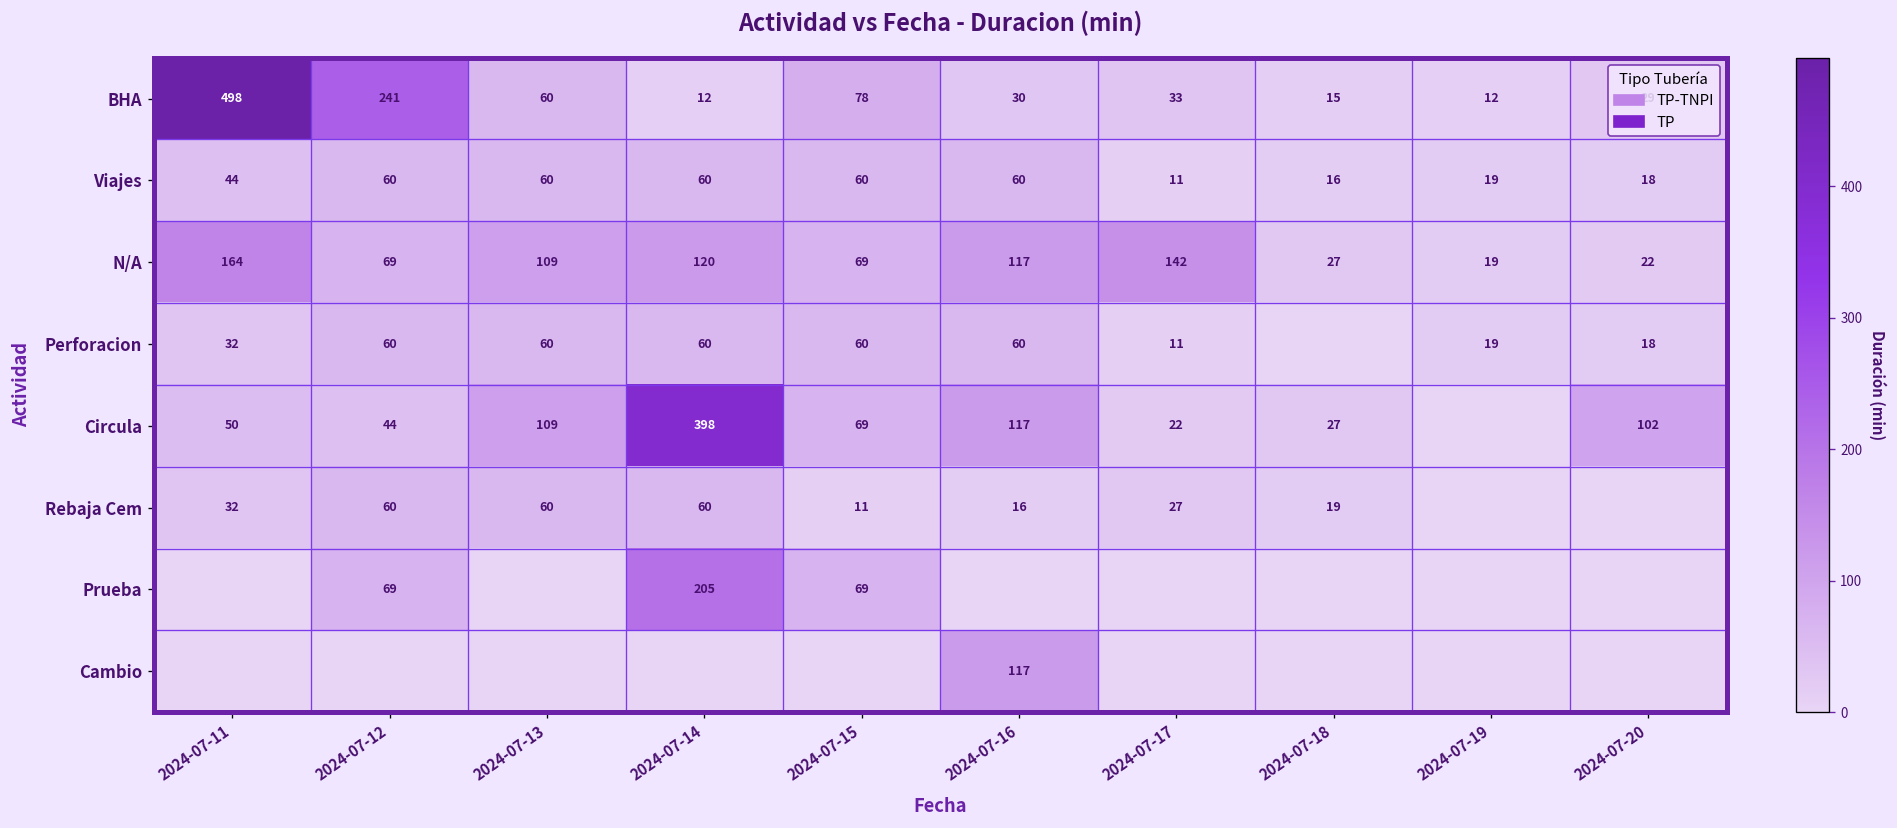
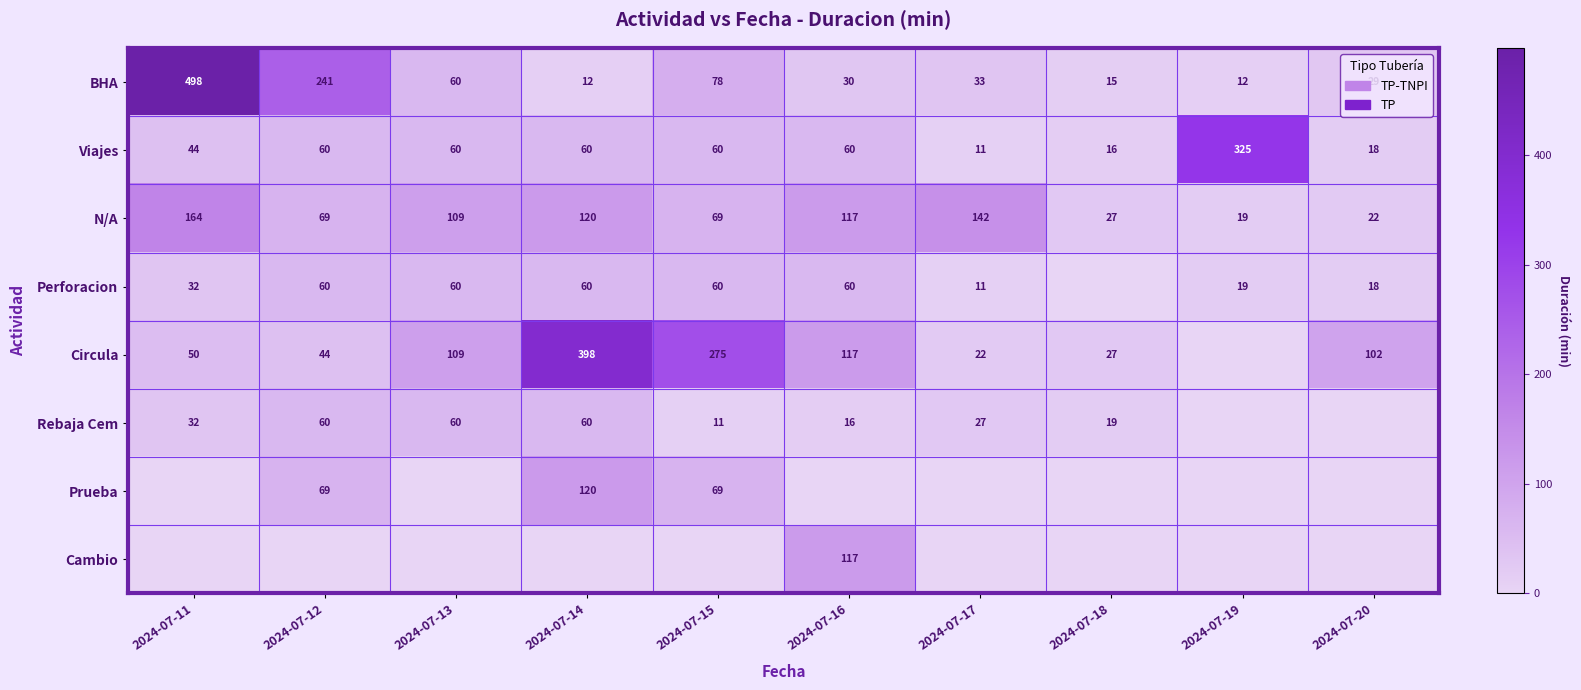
Viajes, 2024-07-19: 19 -> 325
Circula, 2024-07-15: 69 -> 275
Prueba, 2024-07-14: 205 -> 120
